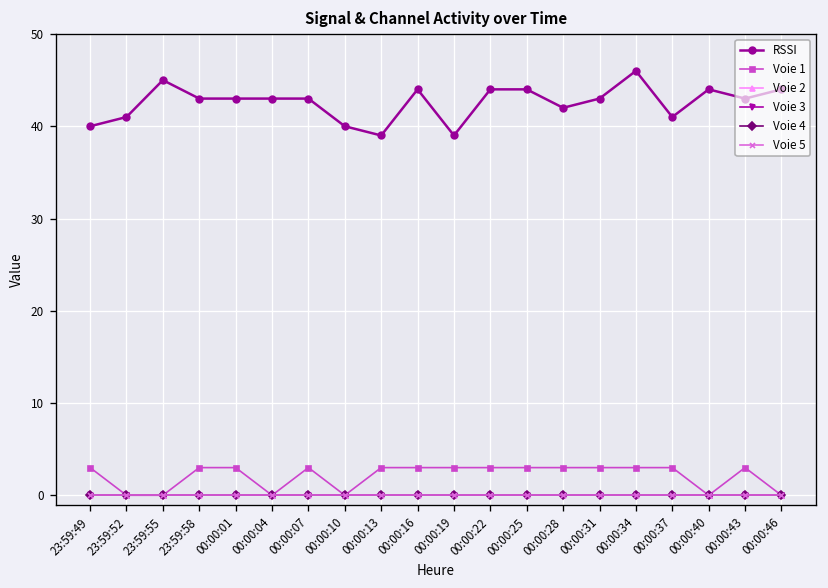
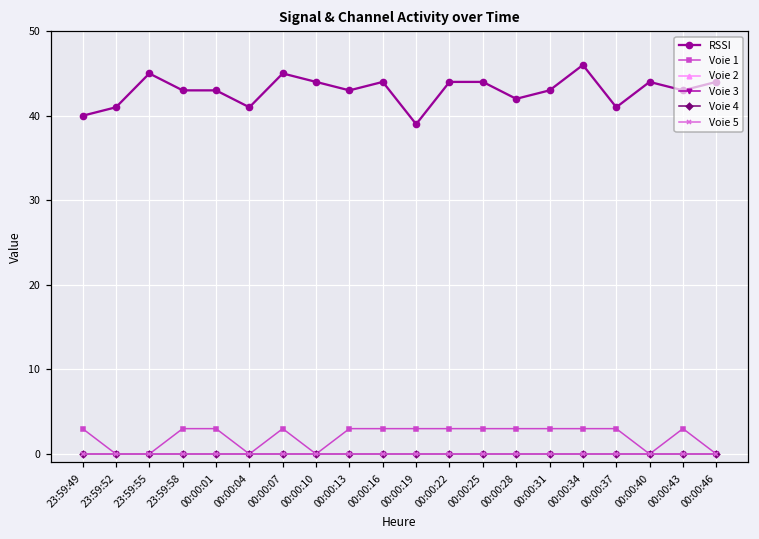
RSSI, 00:00:04: 43 -> 41
RSSI, 00:00:07: 43 -> 45
RSSI, 00:00:10: 40 -> 44
RSSI, 00:00:13: 39 -> 43
